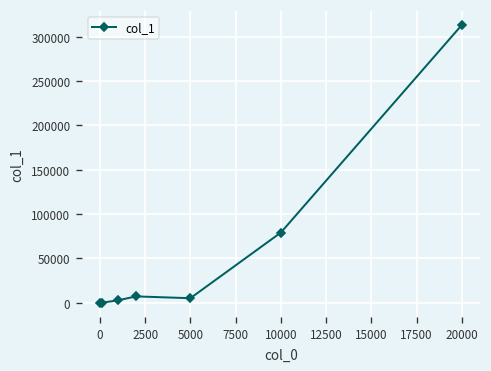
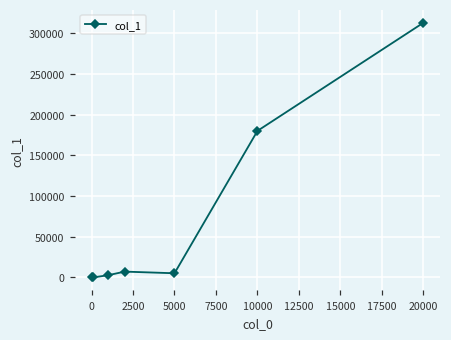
10000: 80000 -> 180000
